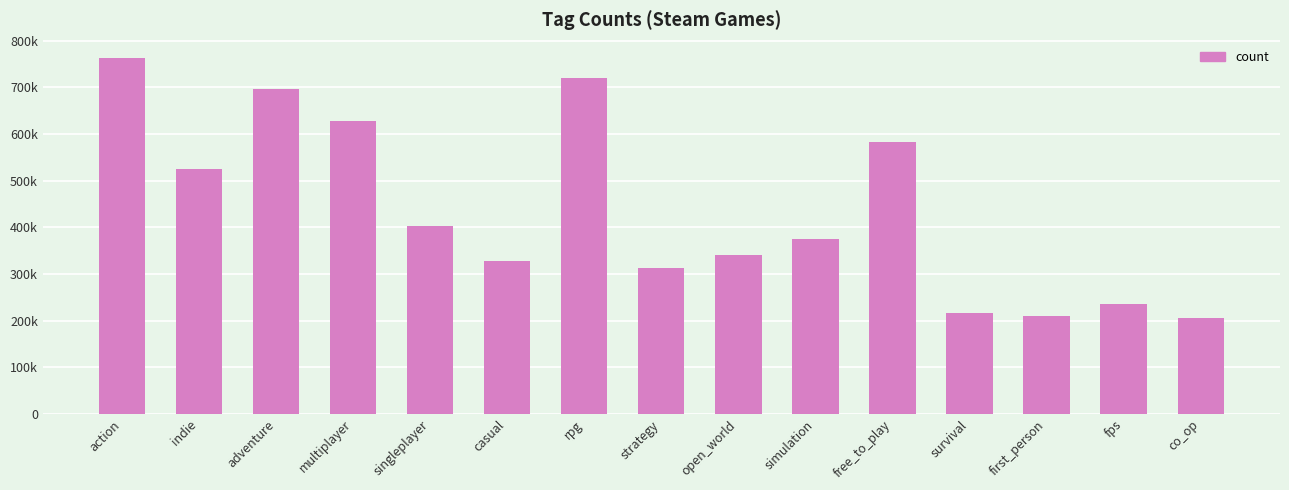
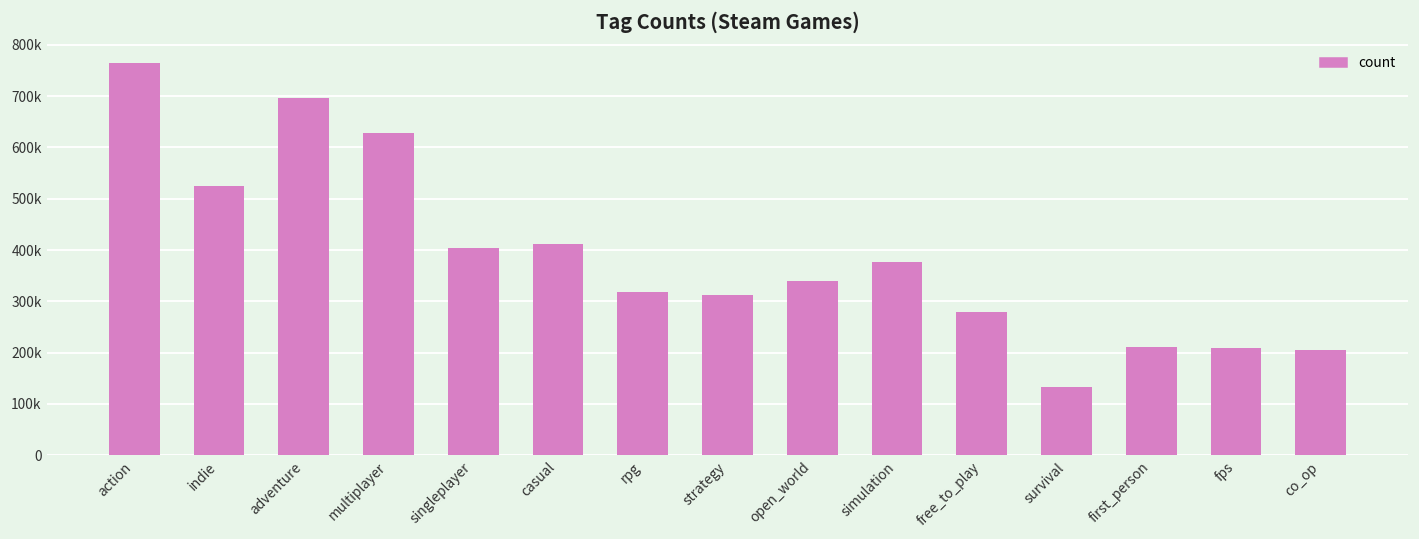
casual: 330000 -> 410000
rpg: 720000 -> 320000
free_to_play: 580000 -> 280000
survival: 220000 -> 130000
fps: 240000 -> 210000
